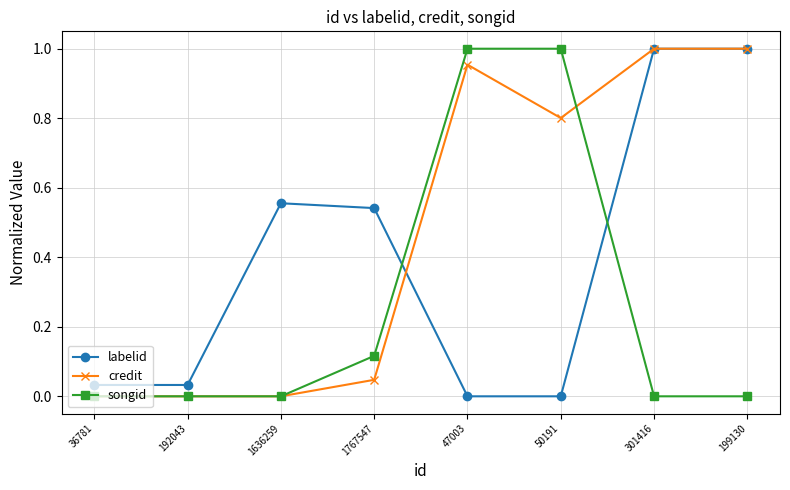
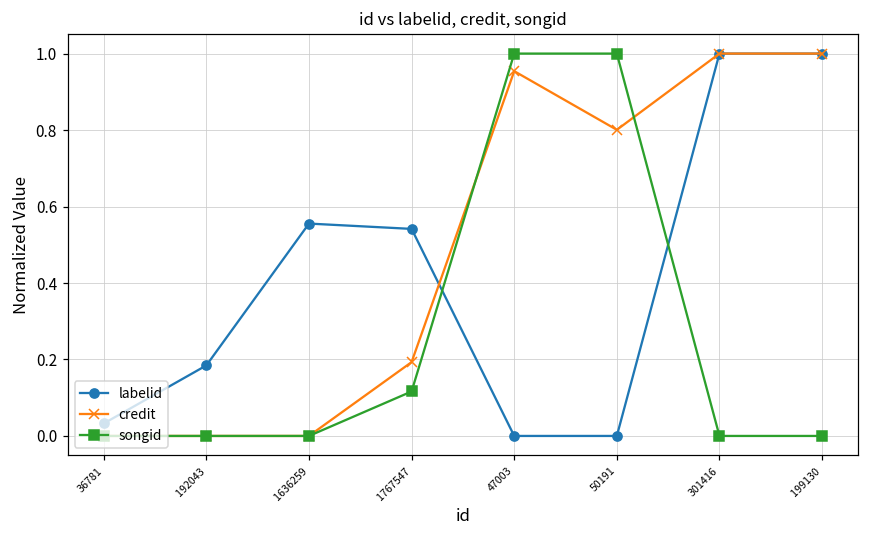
labelid, 192043: 0.03 -> 0.18
credit, 1767547: 0.05 -> 0.19
